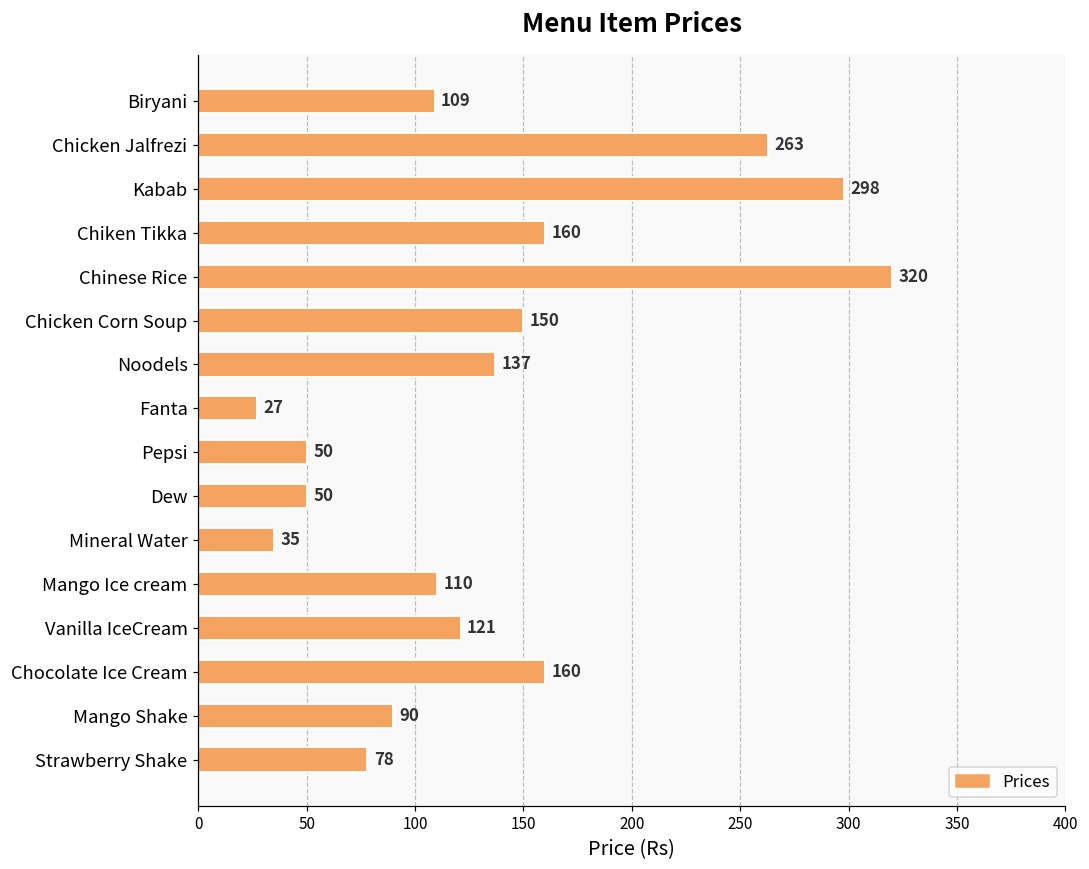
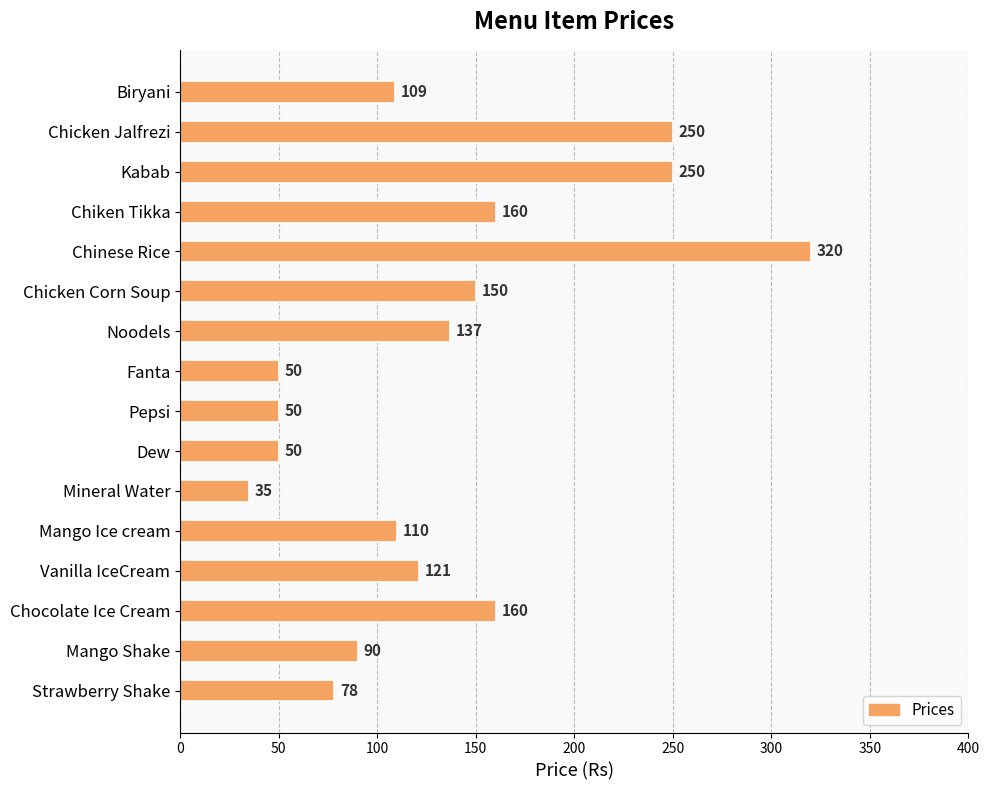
Chicken Jalfrezi: 263 -> 250
Kabab: 298 -> 250
Fanta: 27 -> 50
